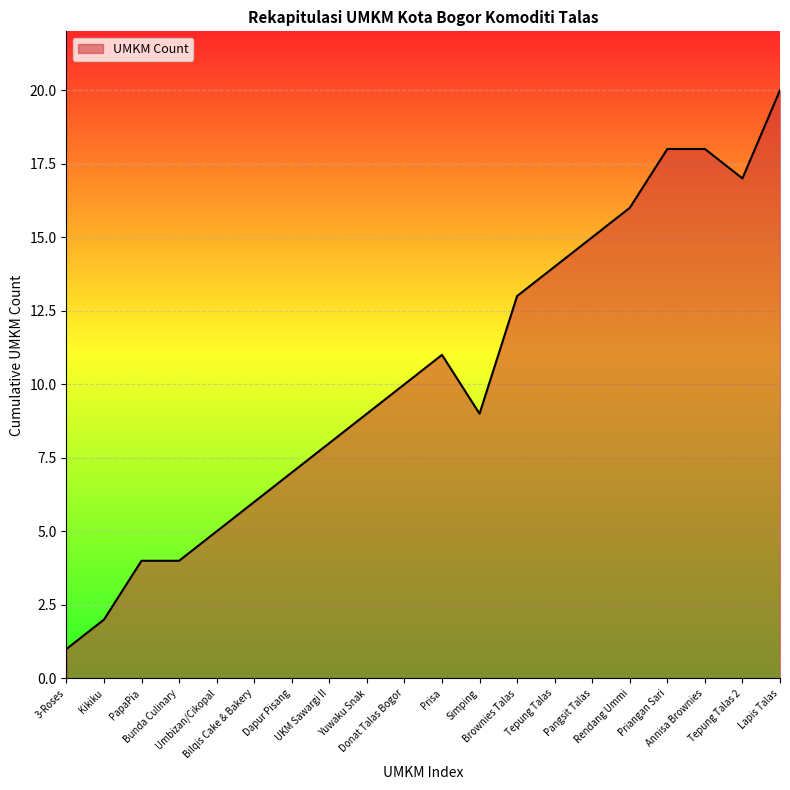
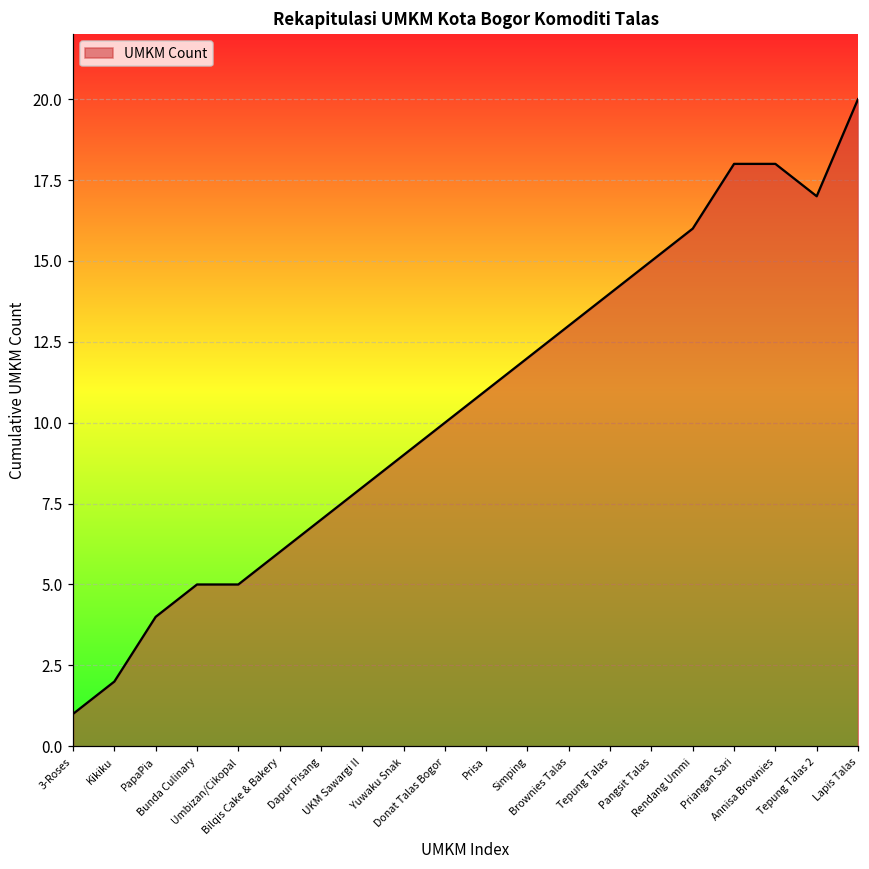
Bunda Culinary: 4 -> 5
Simping: 9 -> 12
